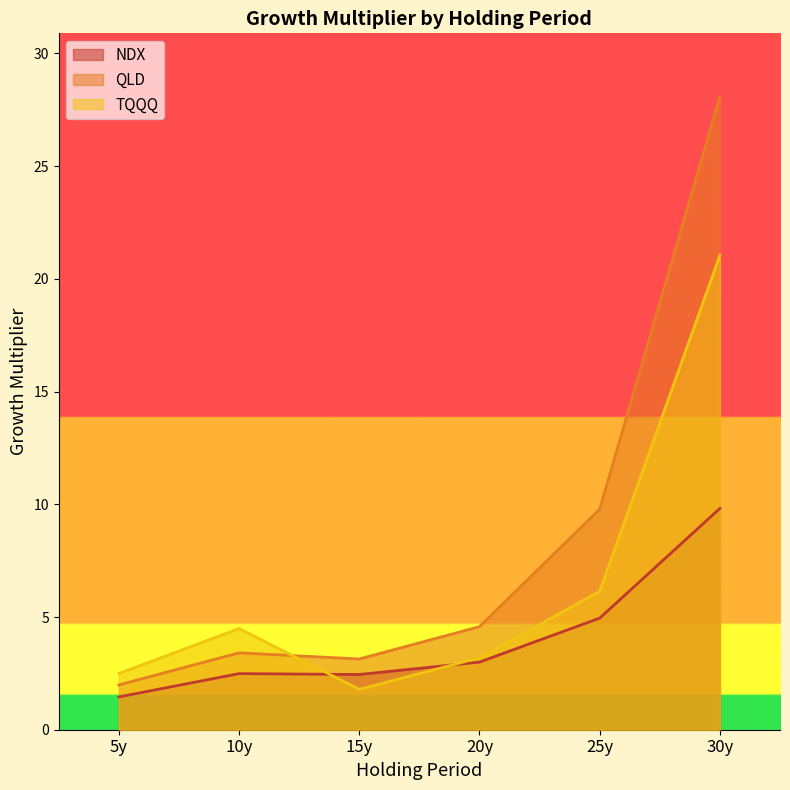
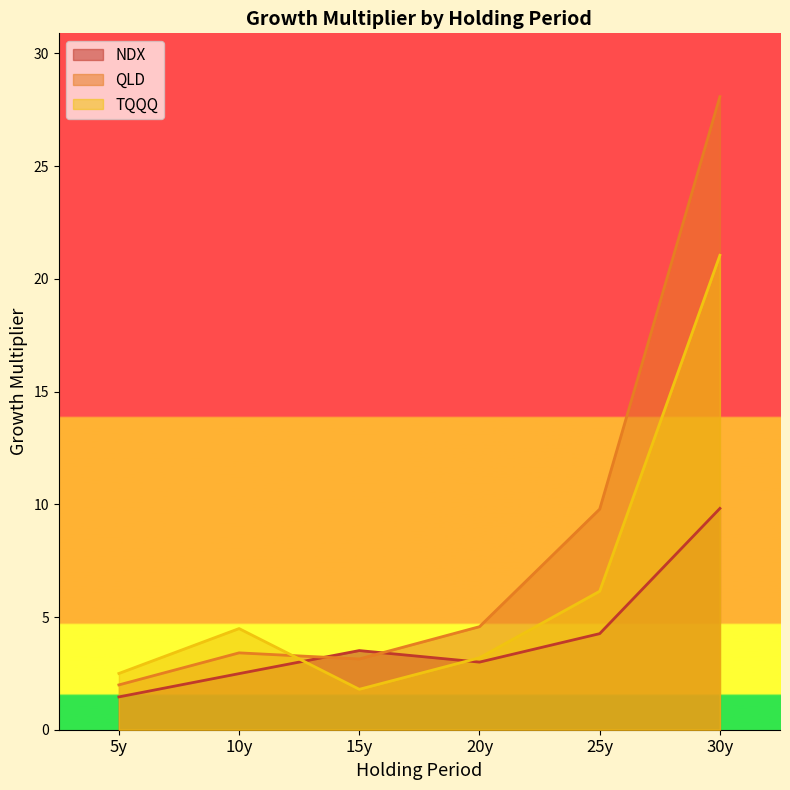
NDX, 15y: 2.4 -> 3.5
NDX, 25y: 5.0 -> 4.3
